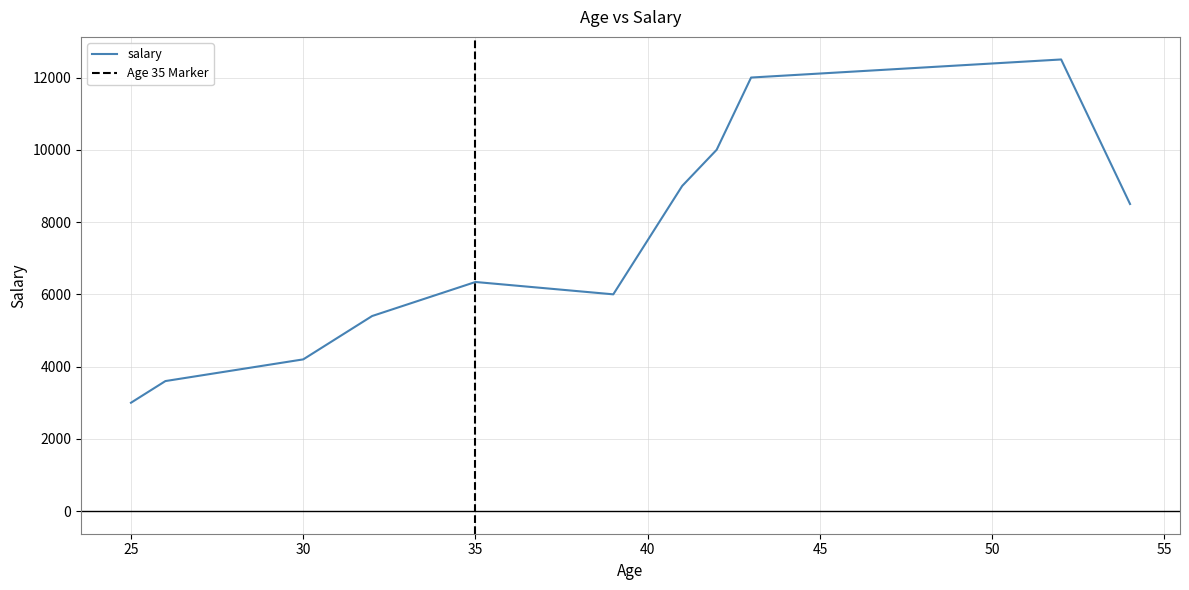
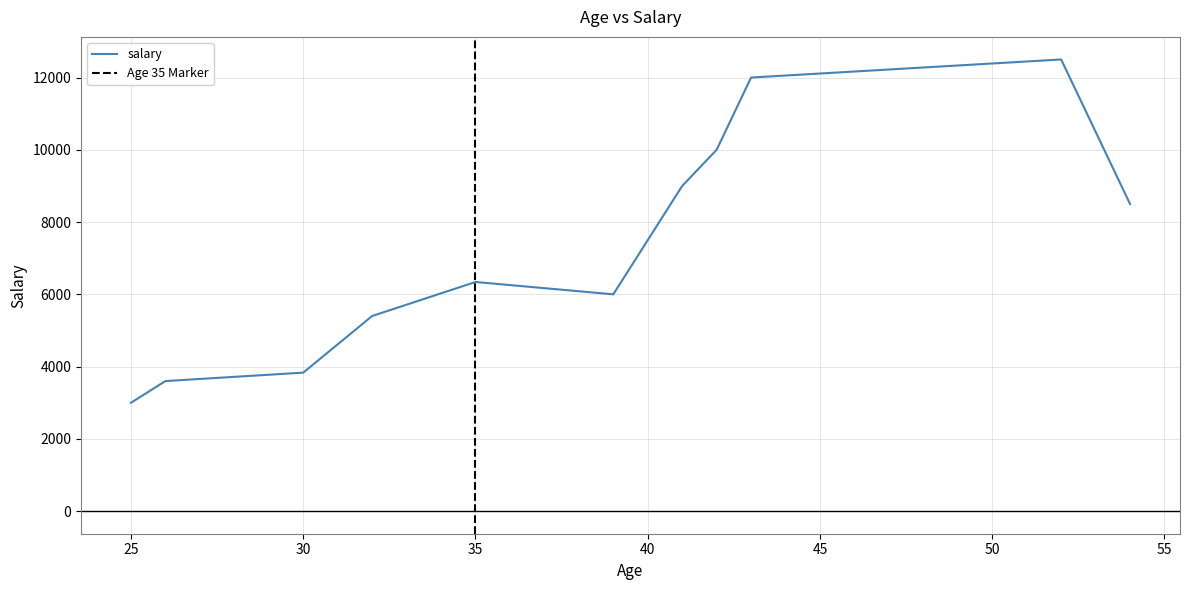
30: 4200 -> 3800
